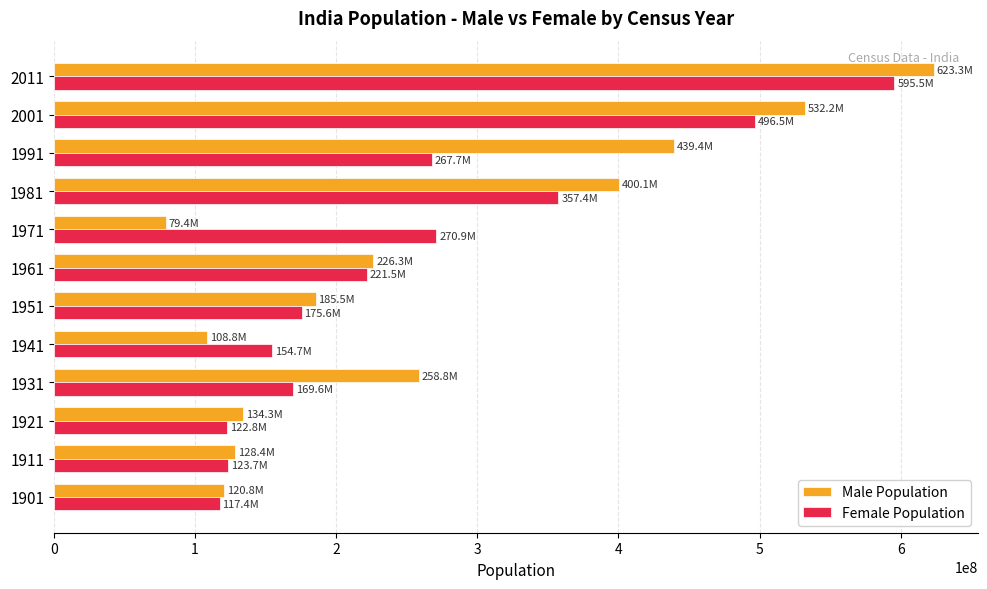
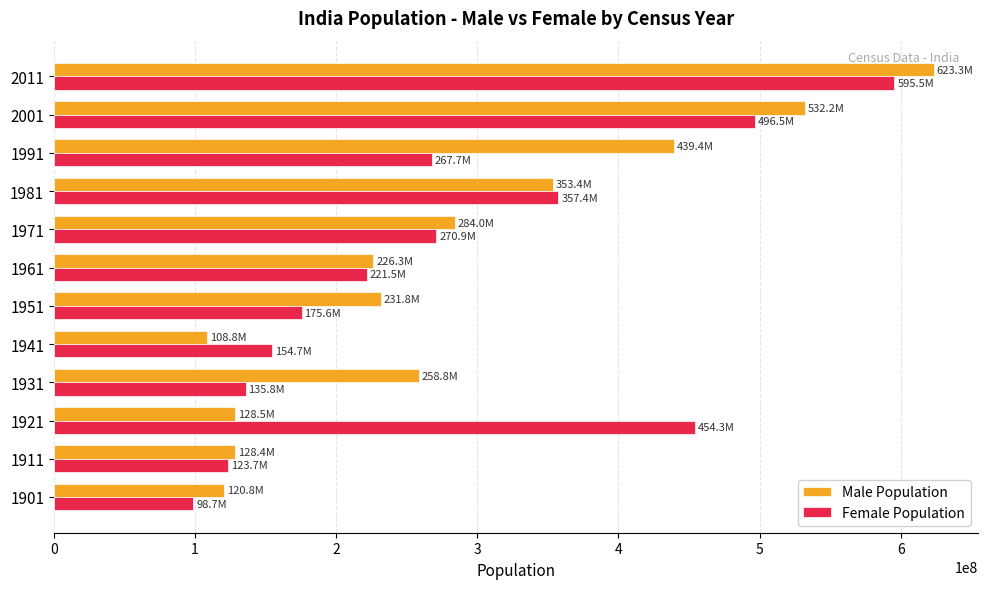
Male Population, 1981: 400.1M -> 353.4M
Male Population, 1971: 79.4M -> 284.0M
Male Population, 1951: 185.5M -> 231.8M
Female Population, 1931: 169.6M -> 135.8M
Male Population, 1921: 134.3M -> 128.5M
Female Population, 1921: 122.8M -> 454.3M
Female Population, 1901: 117.4M -> 98.7M
